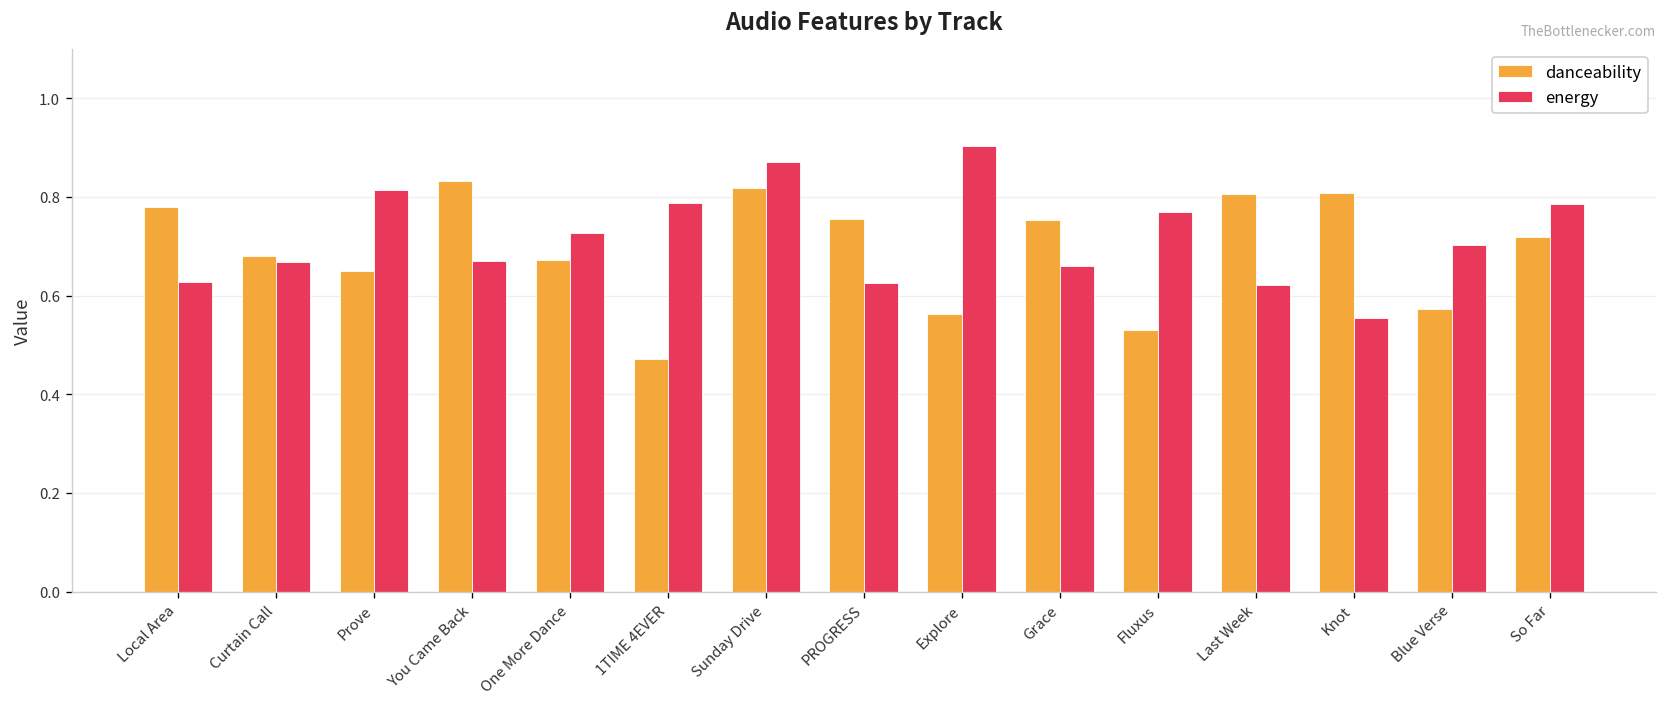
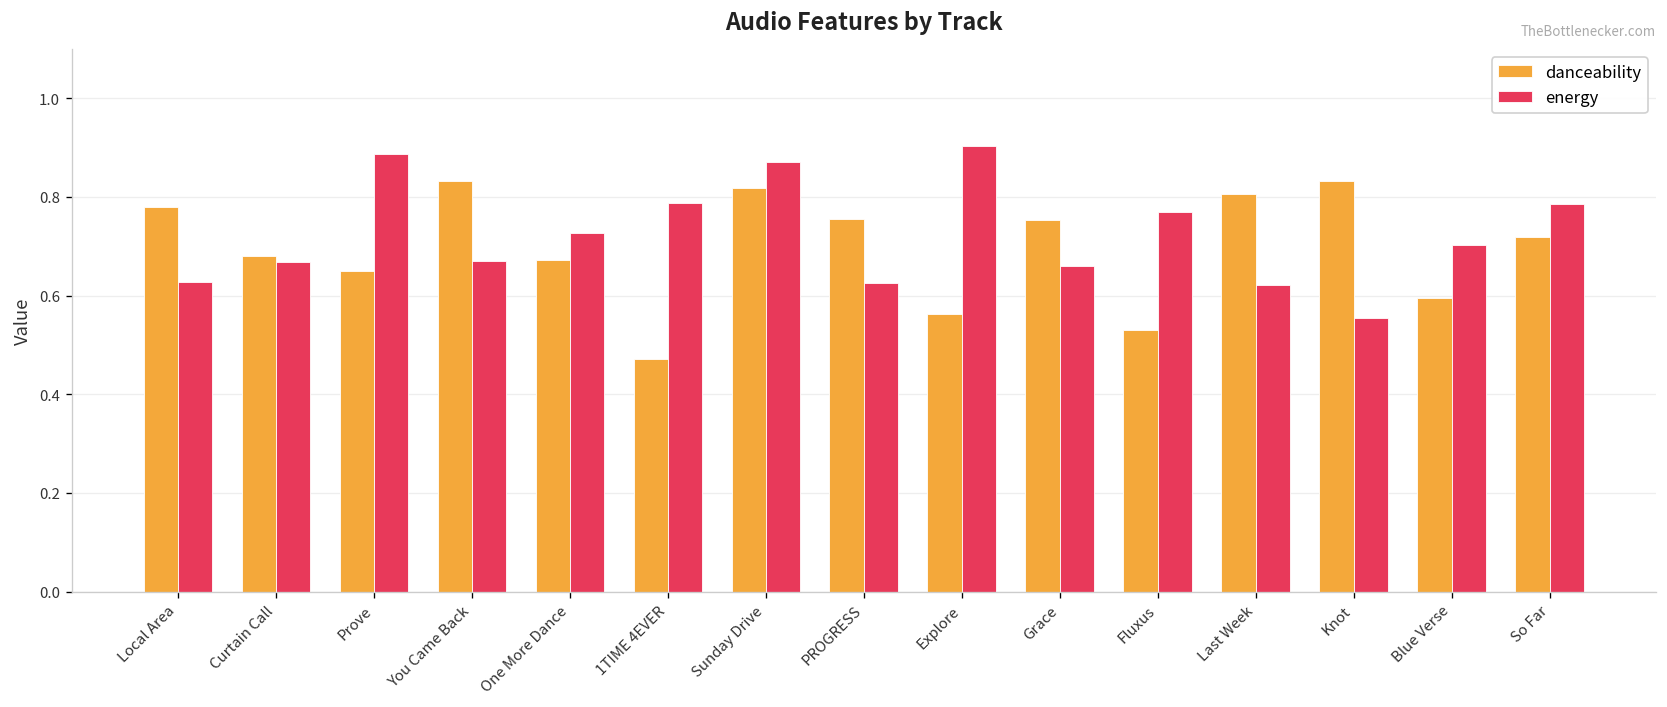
energy, Prove: 0.81 -> 0.89
danceability, Knot: 0.81 -> 0.83
danceability, Blue Verse: 0.57 -> 0.60
